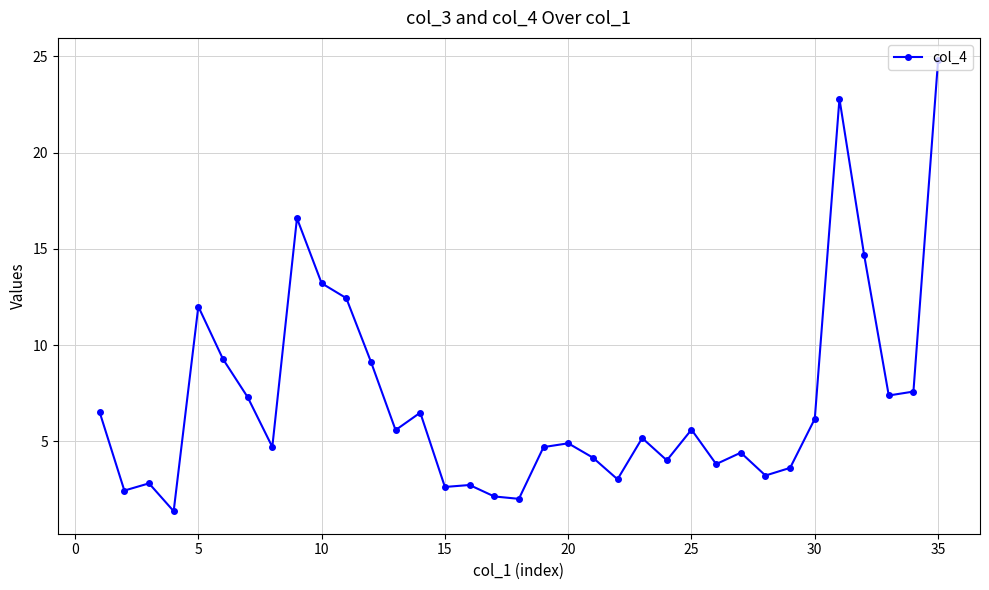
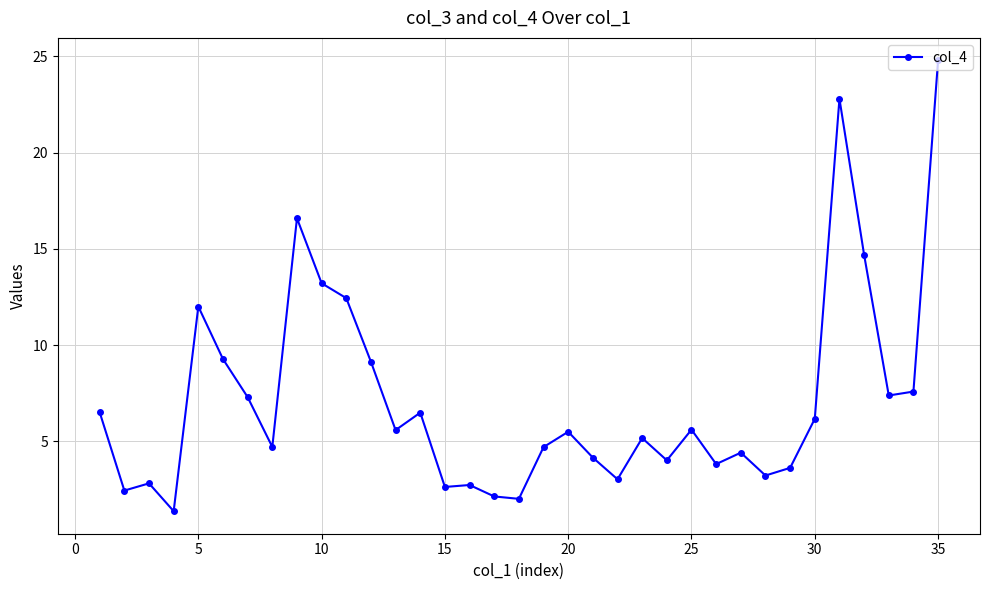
20: 4.9 -> 5.5
